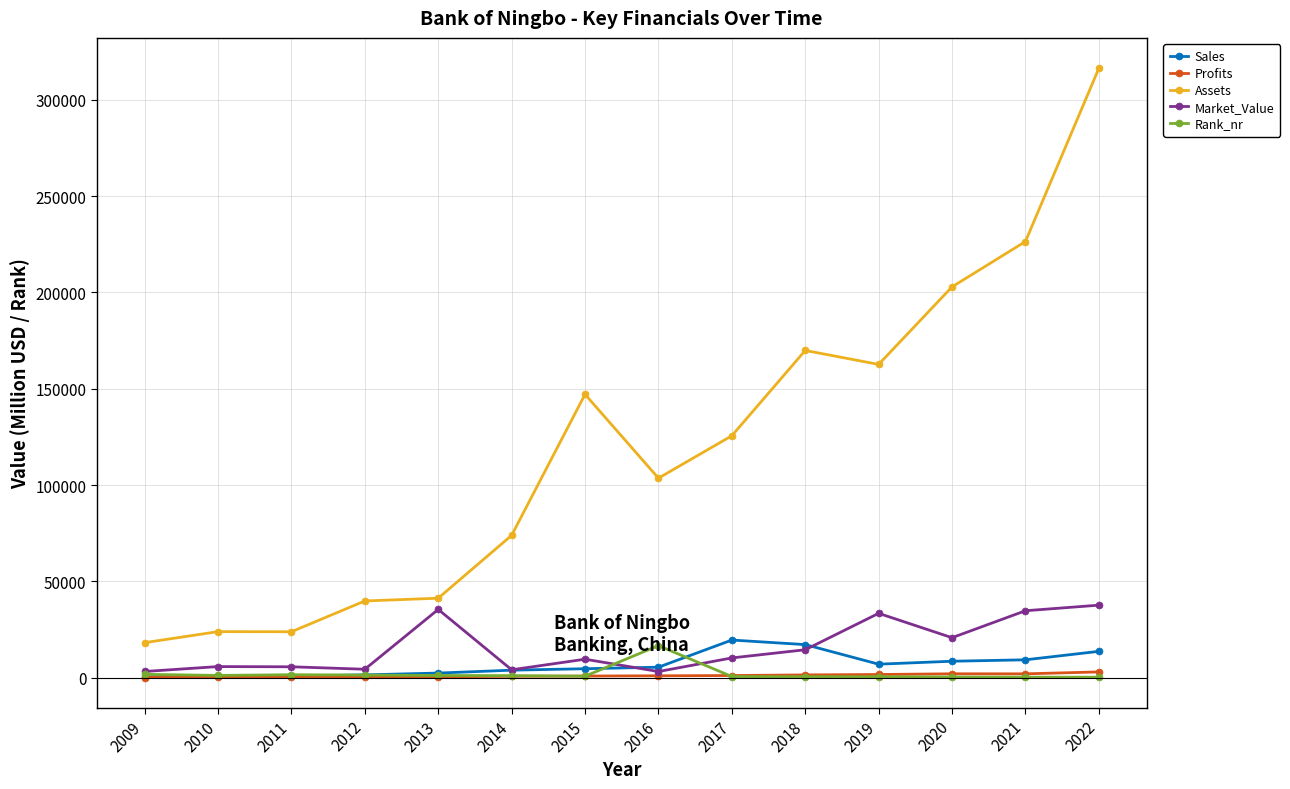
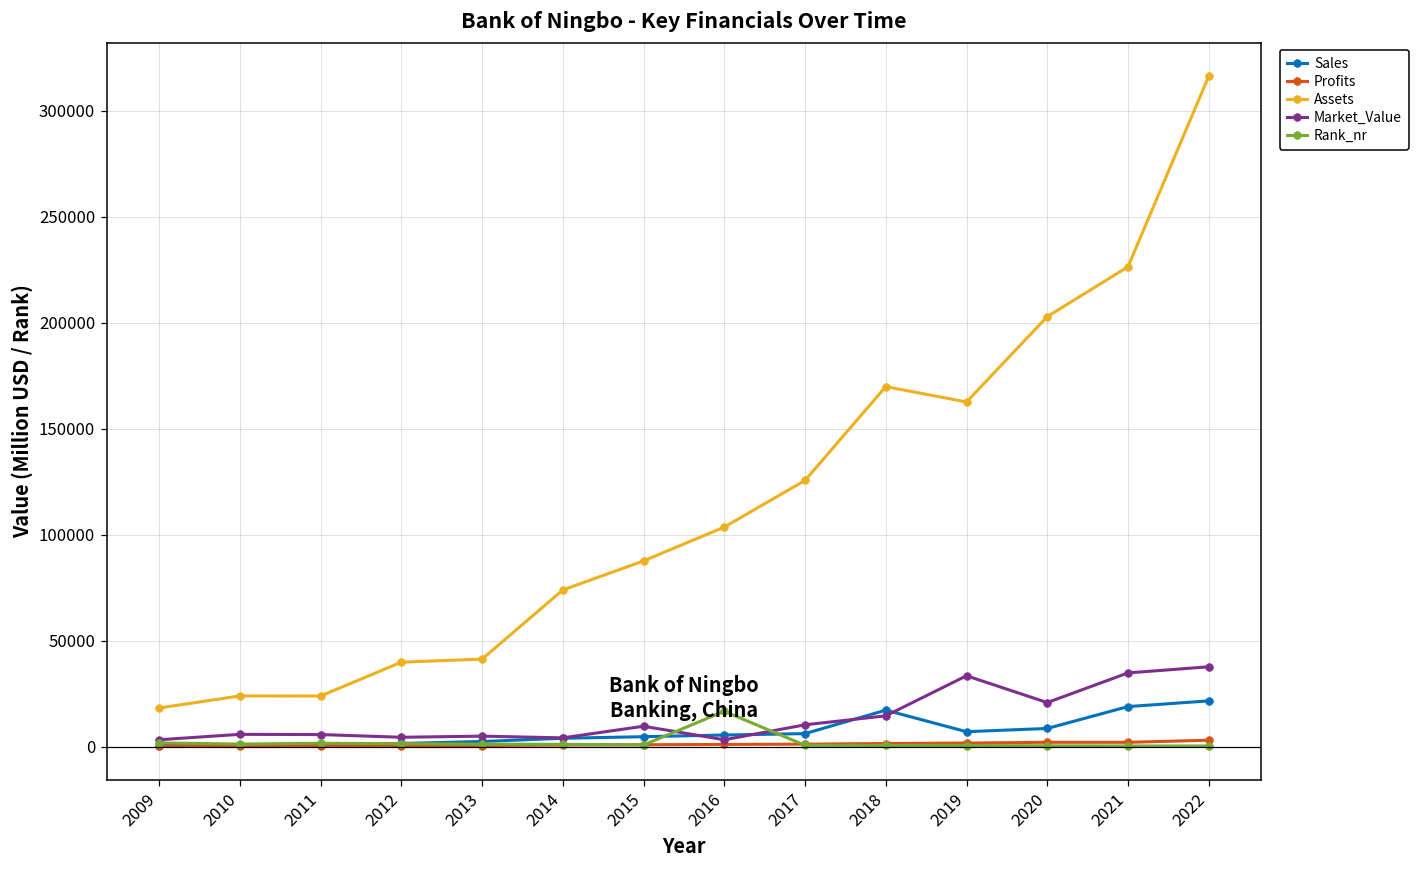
Market_Value, 2013: 35000 -> 5000
Assets, 2015: 147000 -> 88000
Sales, 2017: 20000 -> 6000
Sales, 2021: 9000 -> 19000
Sales, 2022: 14000 -> 22000
